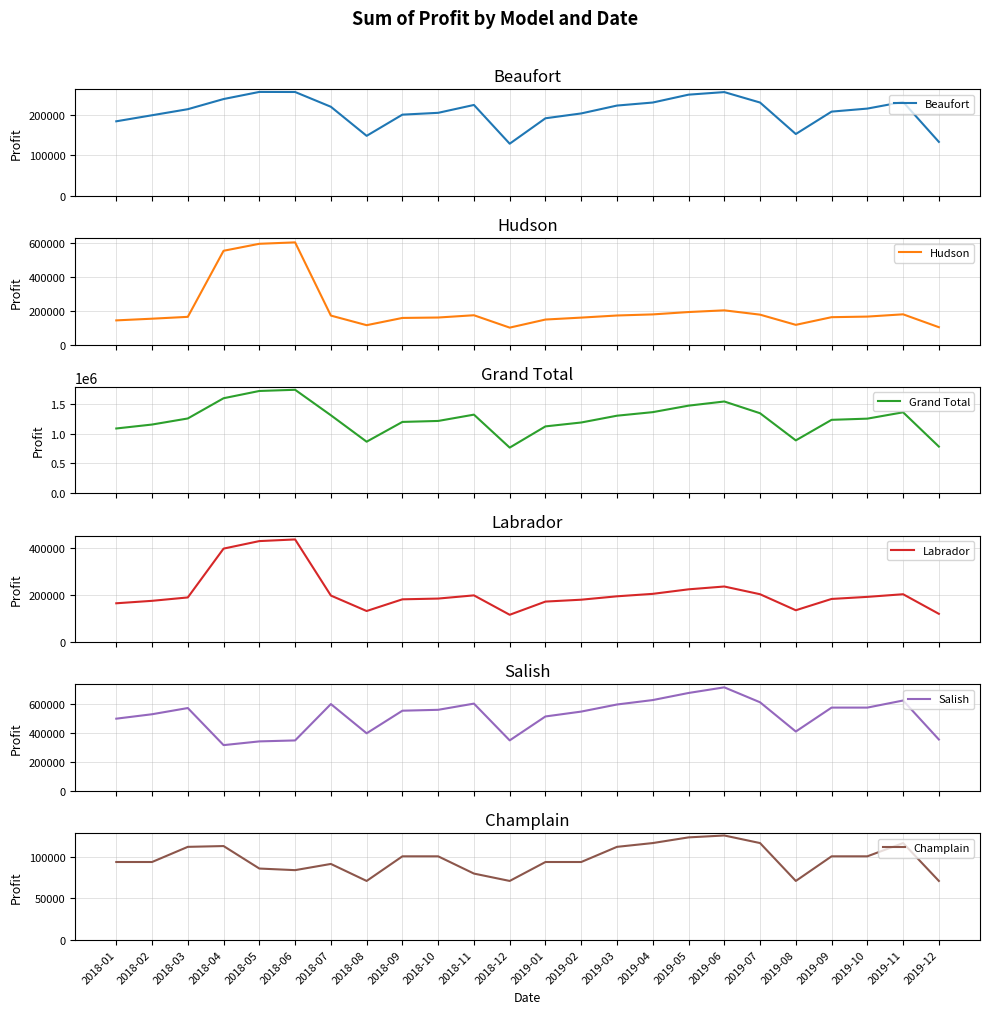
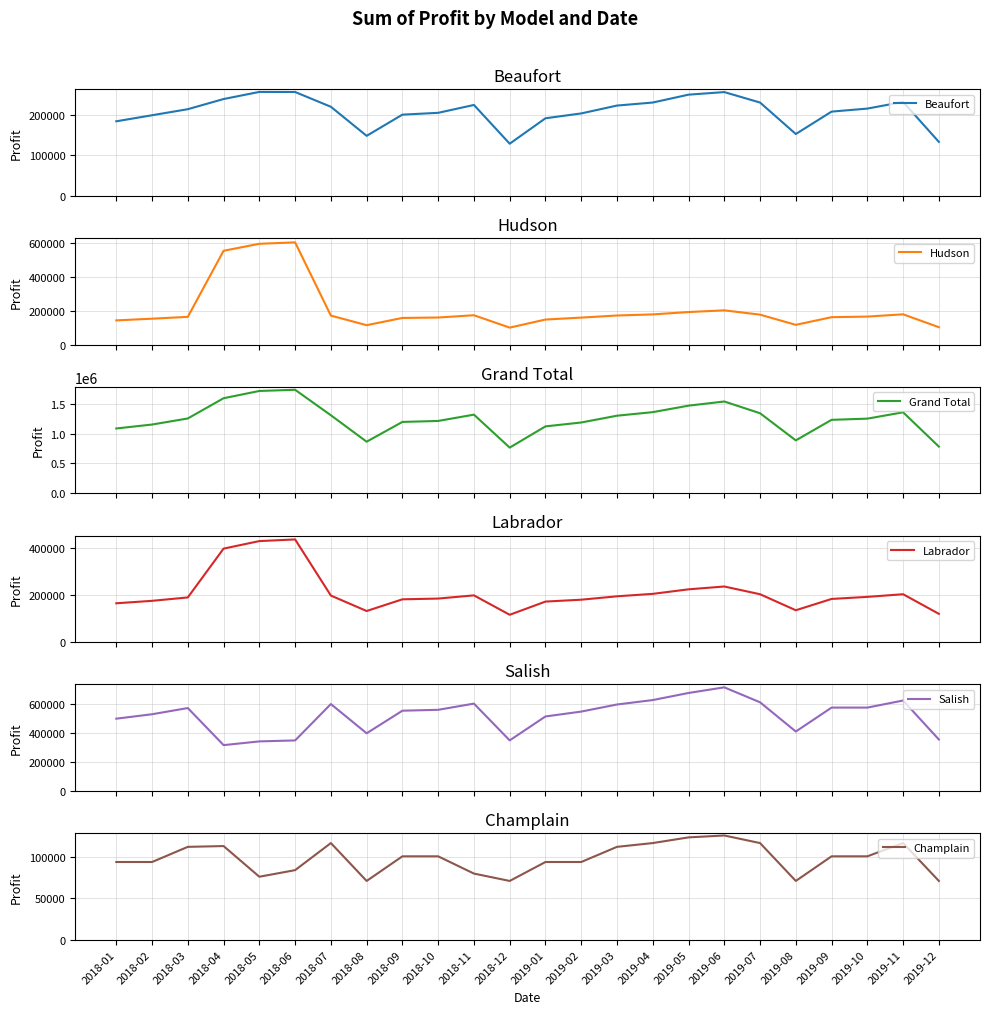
Champlain, 2018-05: 90000 -> 80000
Champlain, 2018-07: 90000 -> 120000
